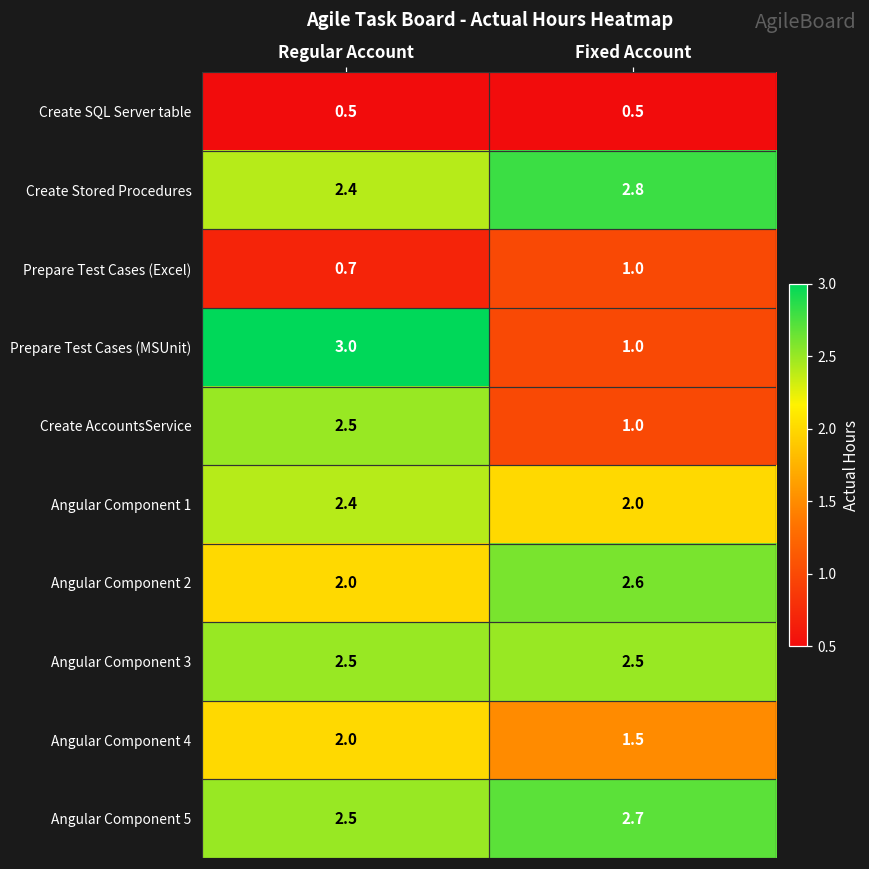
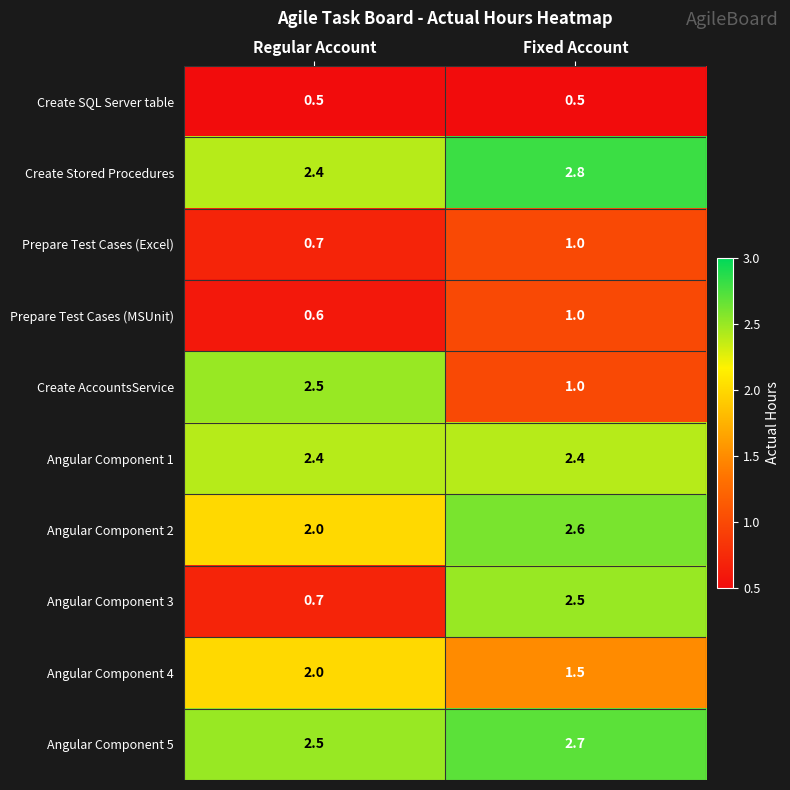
Prepare Test Cases (MSUnit), Regular Account: 3.0 -> 0.6
Angular Component 1, Fixed Account: 2.0 -> 2.4
Angular Component 3, Regular Account: 2.5 -> 0.7
